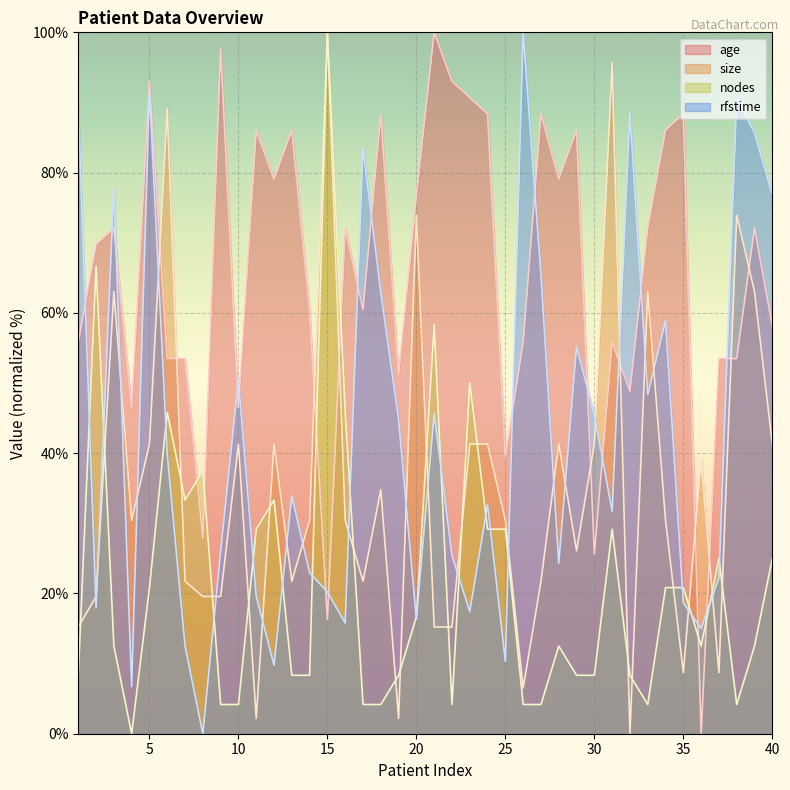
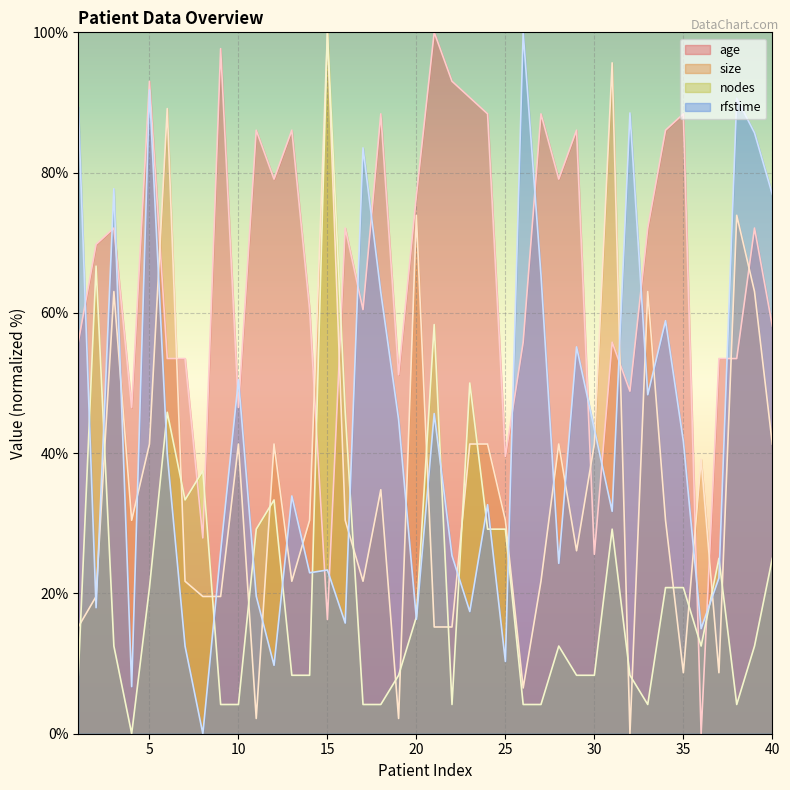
rfstime, 15: 20% -> 23%
rfstime, 30: 45% -> 43%
rfstime, 35: 19% -> 42%
